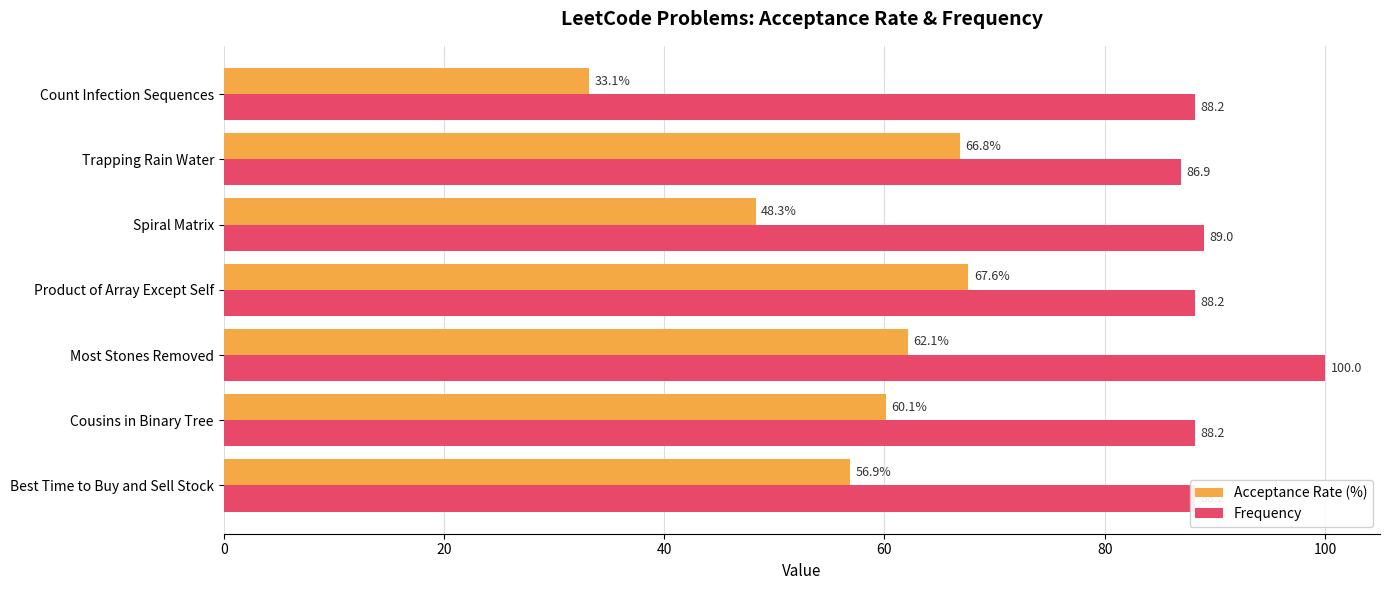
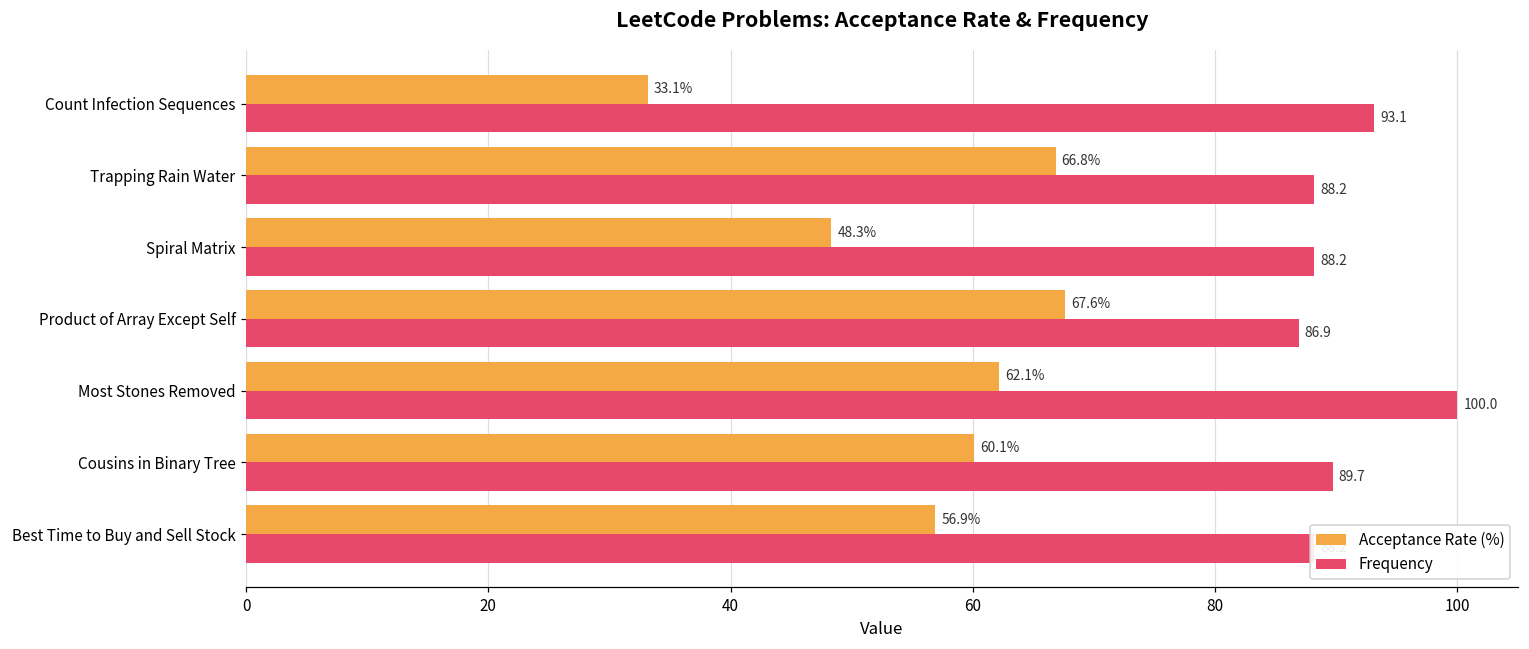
Frequency, Count Infection Sequences: 88.2 -> 93.1
Frequency, Trapping Rain Water: 86.9 -> 88.2
Frequency, Spiral Matrix: 89.0 -> 88.2
Frequency, Product of Array Except Self: 88.2 -> 86.9
Frequency, Cousins in Binary Tree: 88.2 -> 89.7
